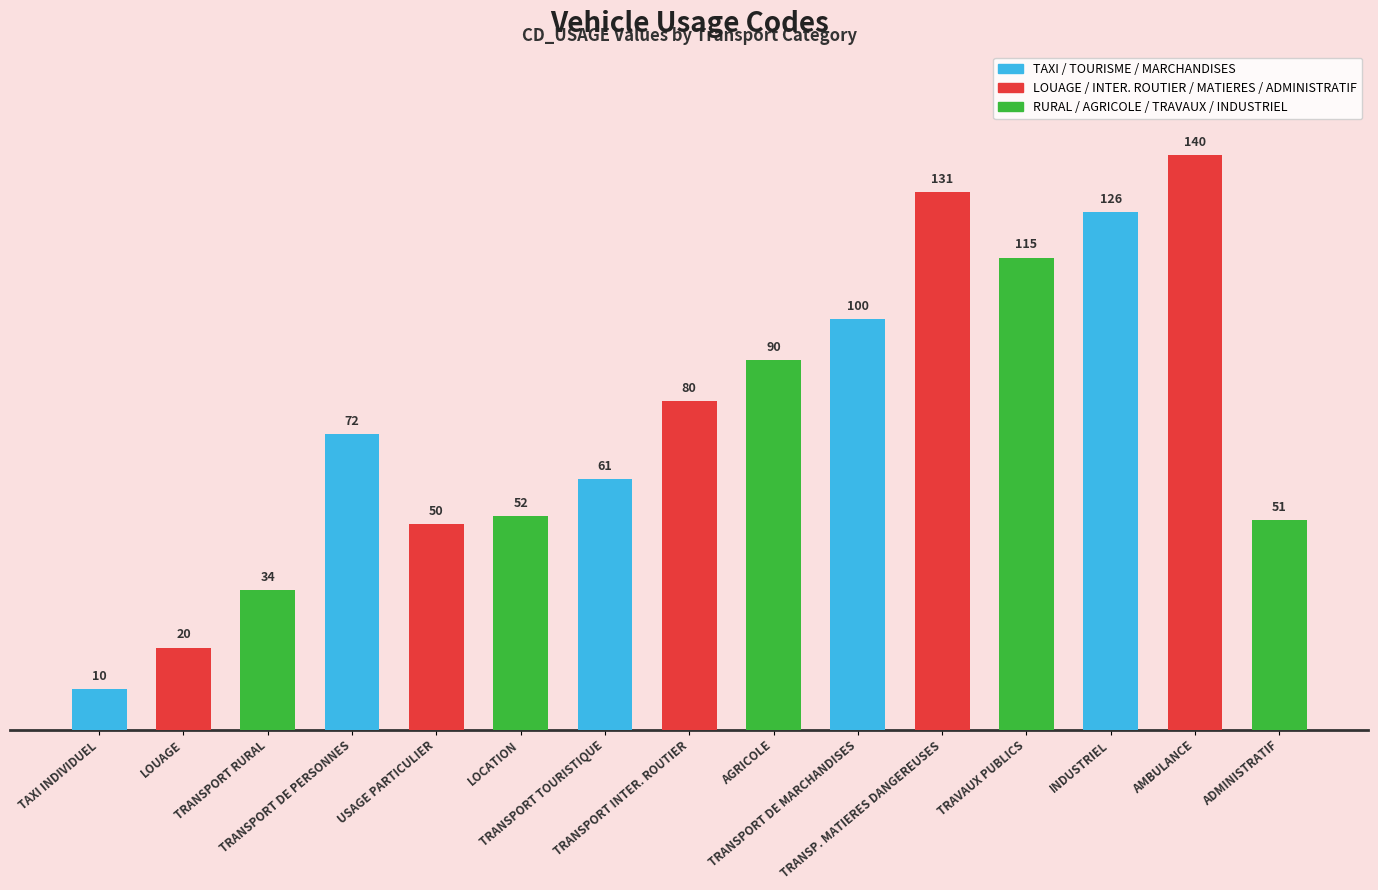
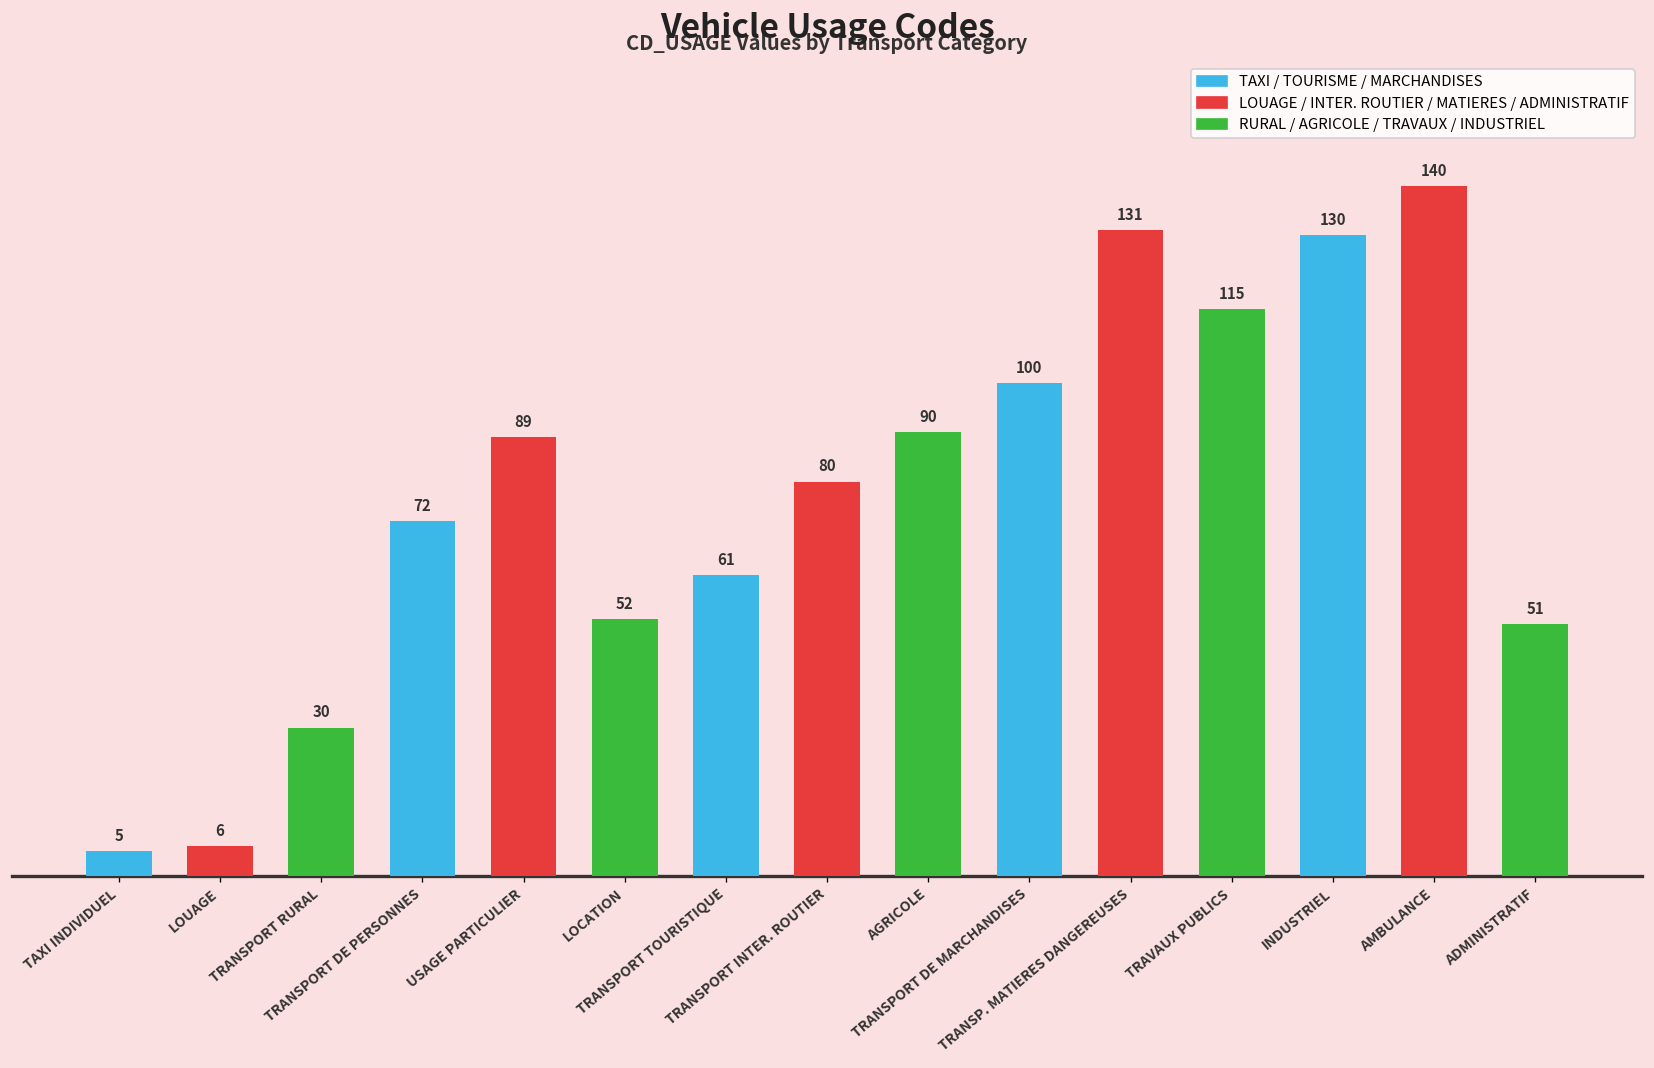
TAXI INDIVIDUEL: 10 -> 5
LOUAGE: 20 -> 6
TRANSPORT RURAL: 34 -> 30
USAGE PARTICULIER: 50 -> 89
INDUSTRIEL: 126 -> 130
